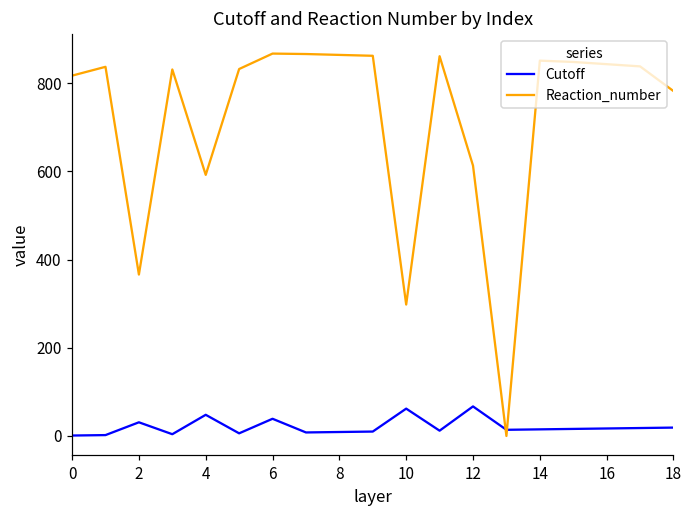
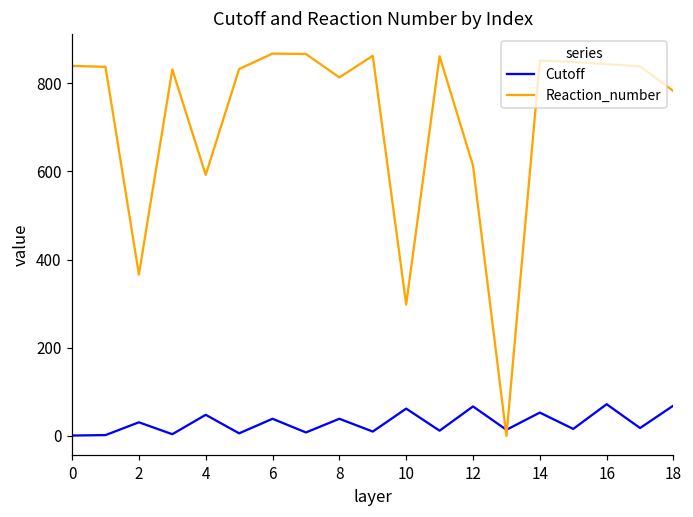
Reaction_number, 0: 820 -> 840
Cutoff, 8: 10 -> 40
Reaction_number, 8: 860 -> 810
Cutoff, 14: 20 -> 50
Cutoff, 16: 20 -> 70
Cutoff, 18: 20 -> 70
